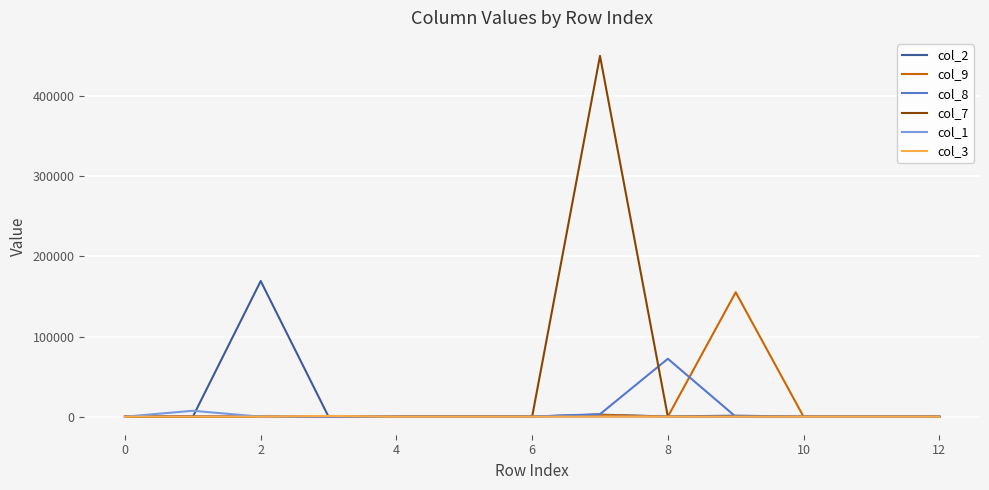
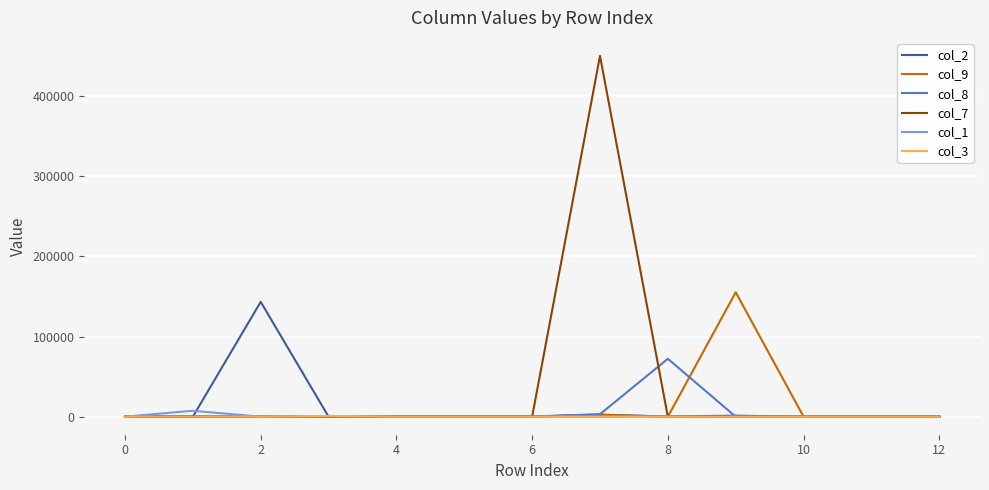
col_2, 2: 170000 -> 140000
